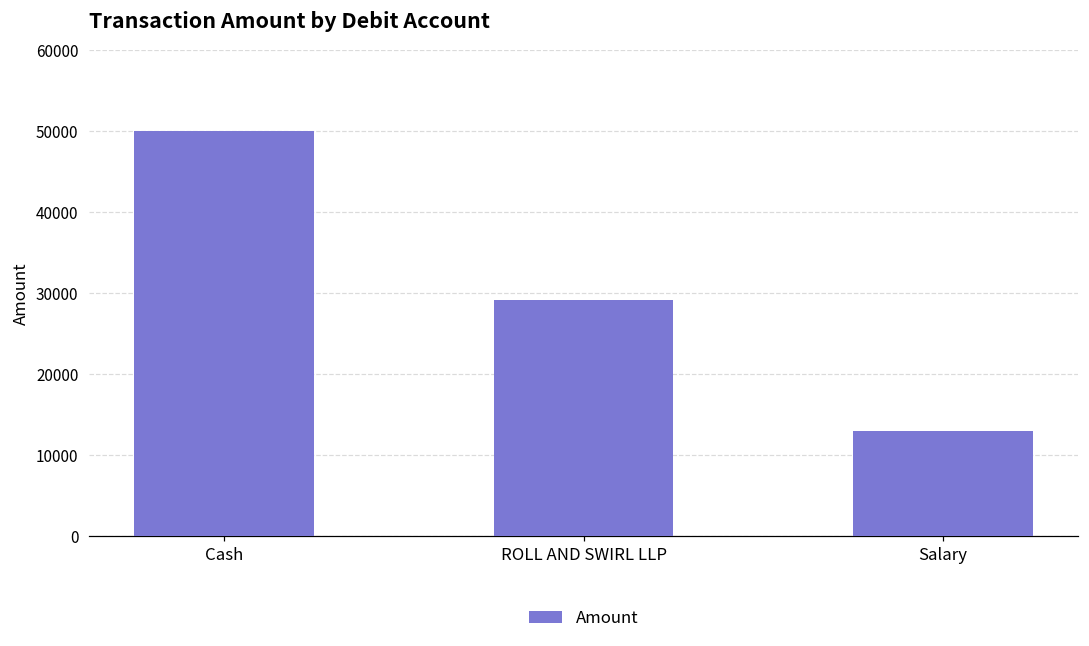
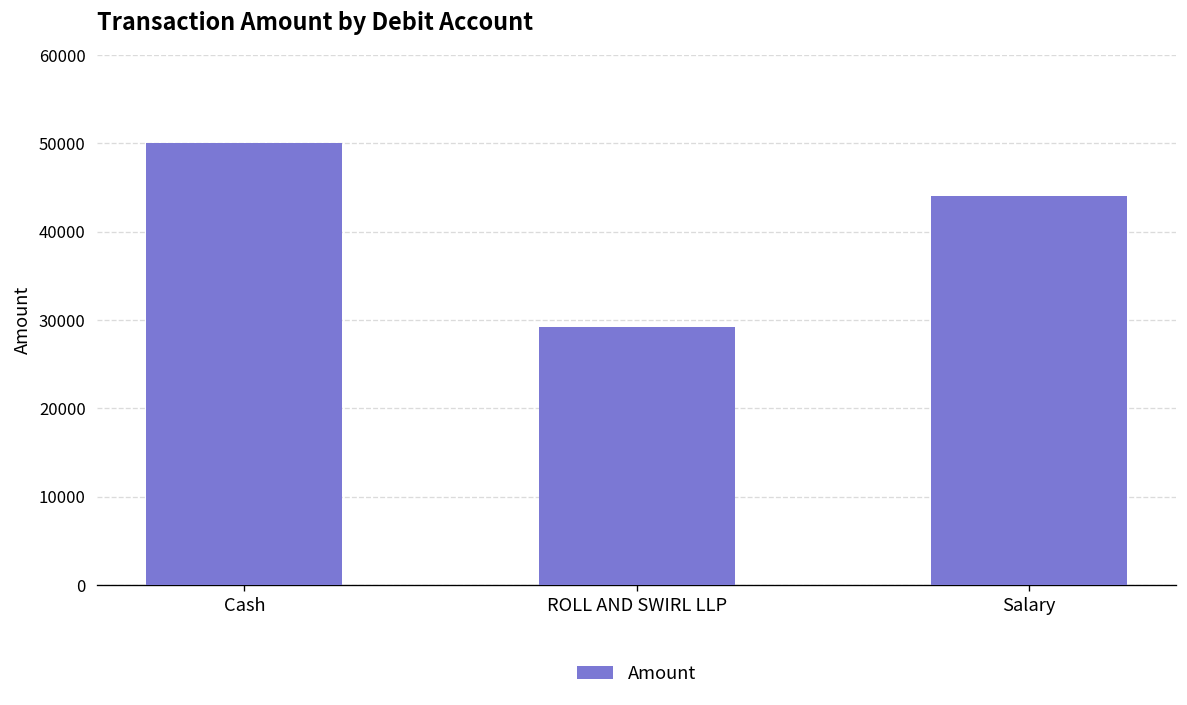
Salary: 13000 -> 44000
